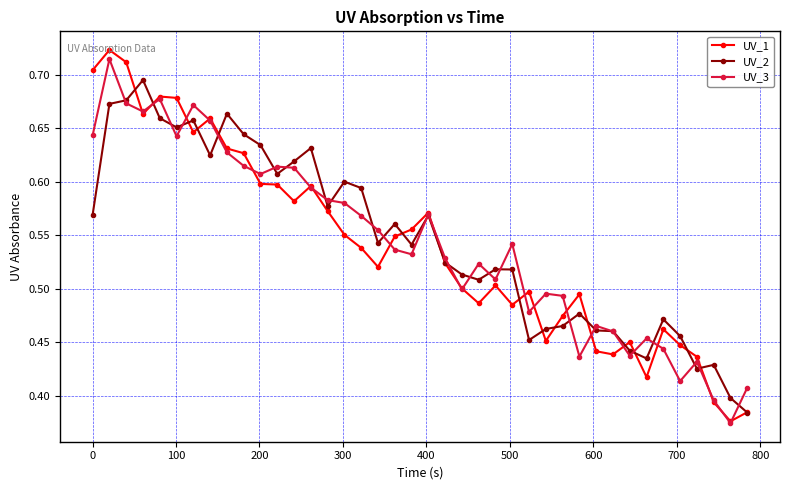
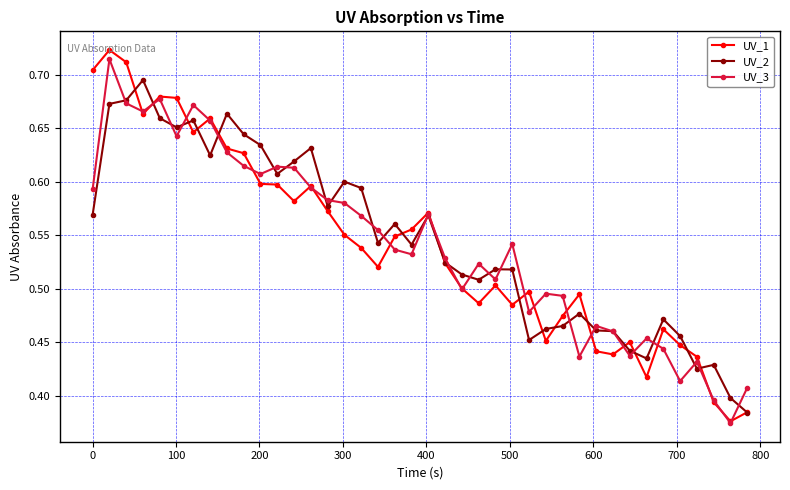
UV_3, 0: 0.643 -> 0.593
